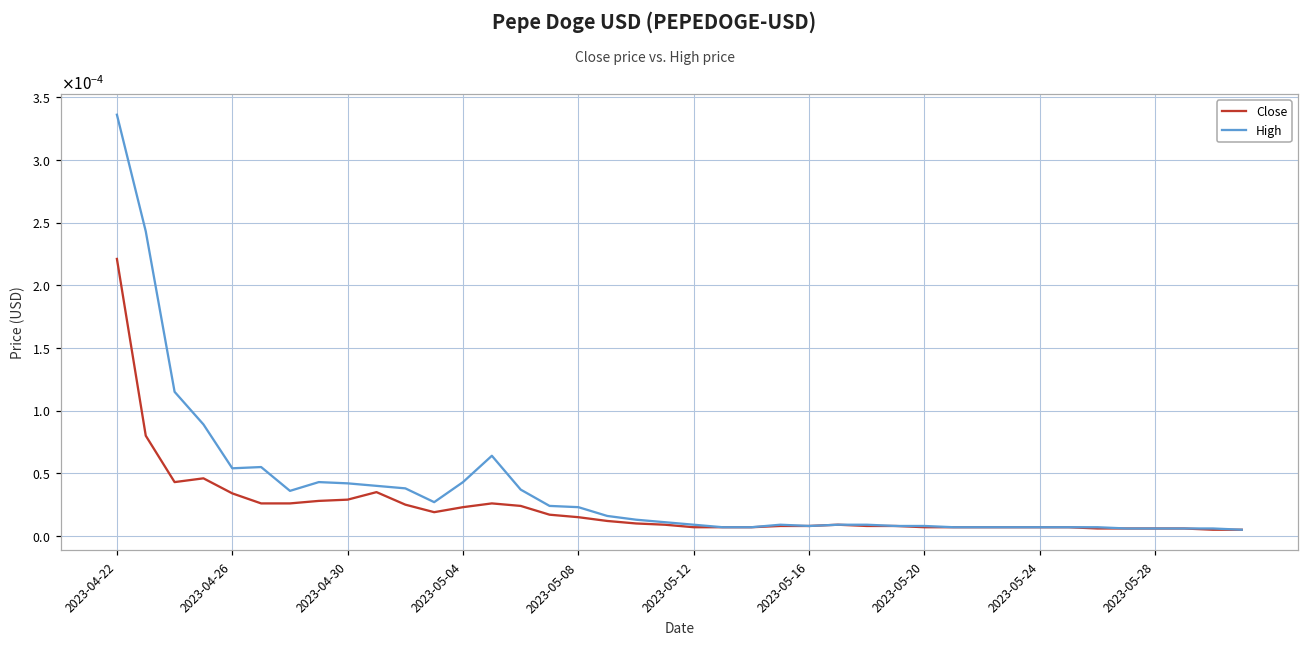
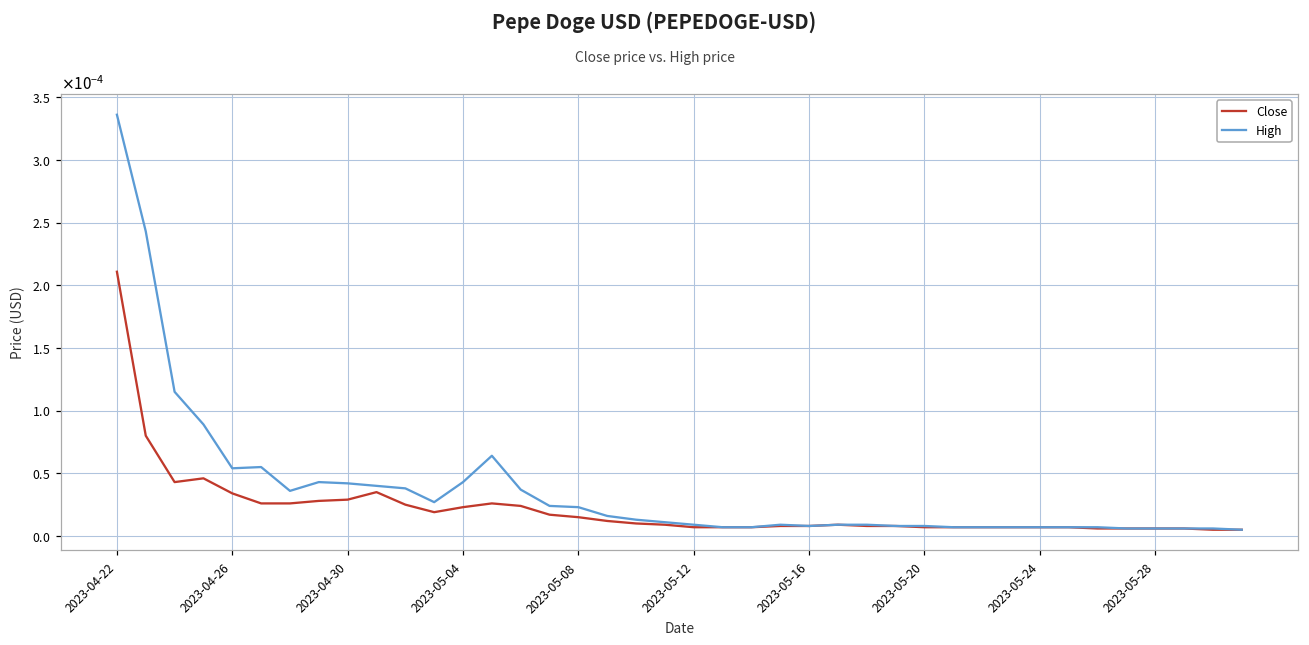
Close, 2023-04-22: 0.000221 -> 0.000211
